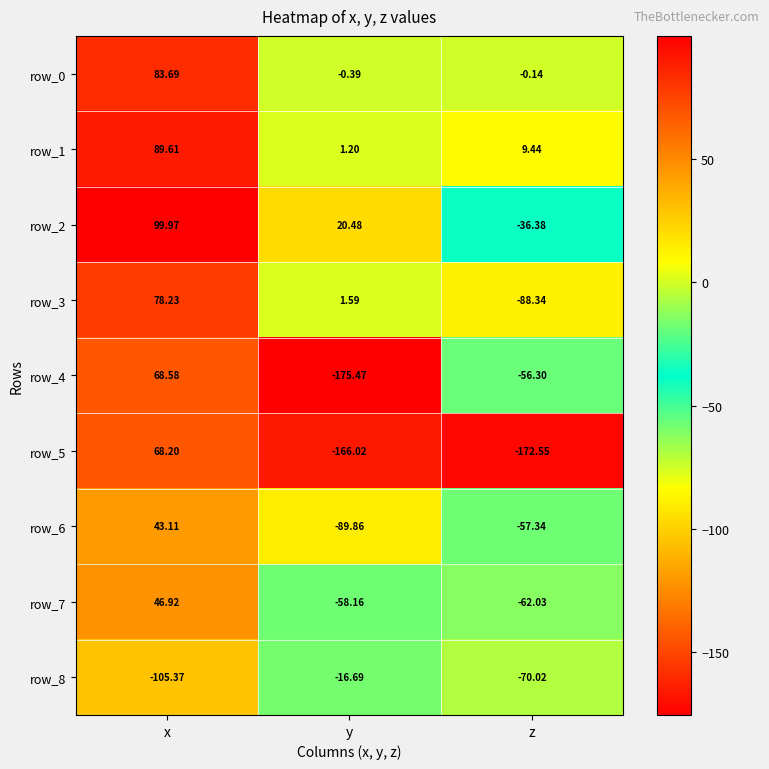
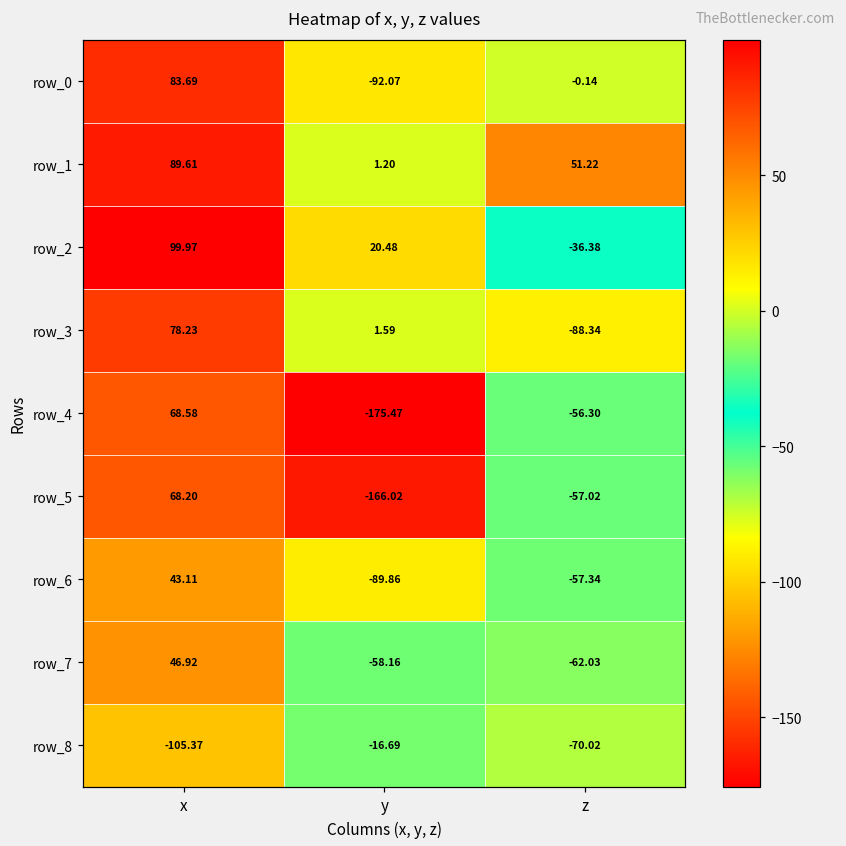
row_0, y: -0.39 -> -92.07
row_1, z: 9.44 -> 51.22
row_5, z: -172.55 -> -57.02
